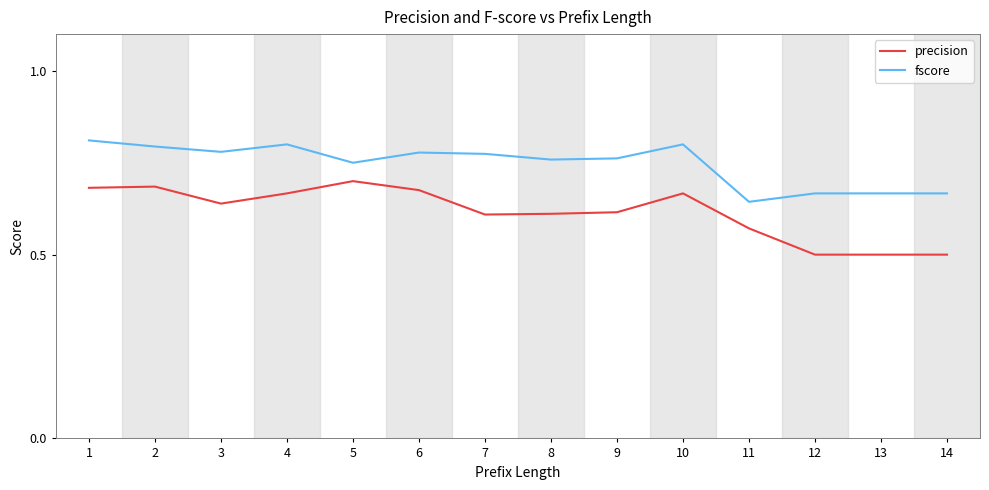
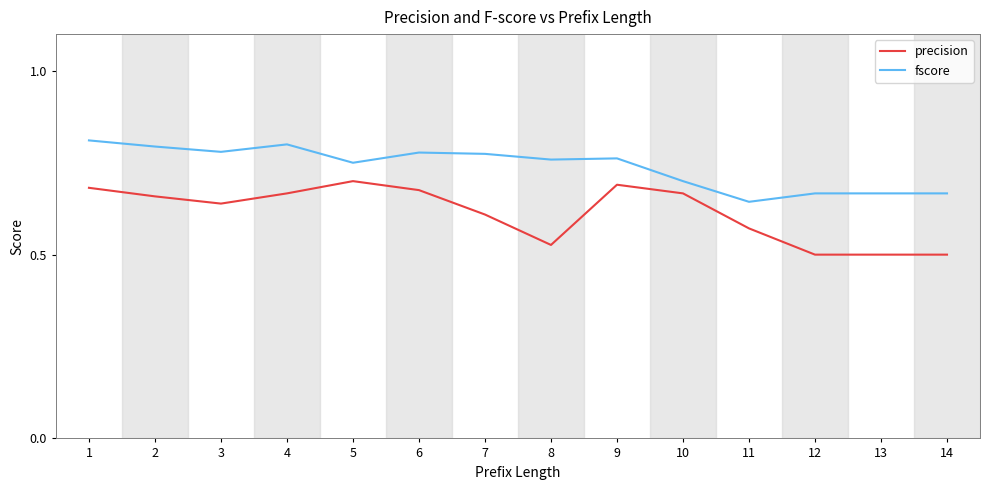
precision, 2: 0.69 -> 0.66
precision, 8: 0.61 -> 0.53
precision, 9: 0.62 -> 0.69
fscore, 10: 0.8 -> 0.7
